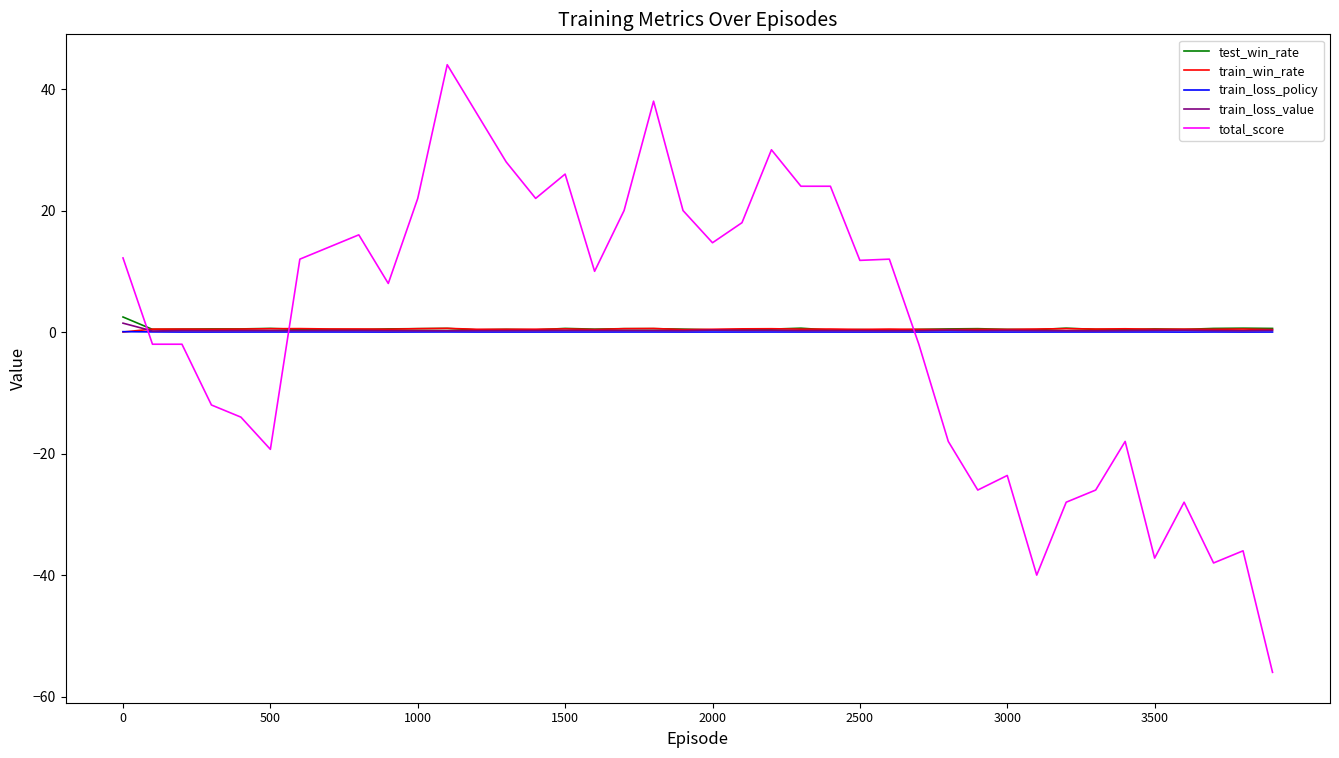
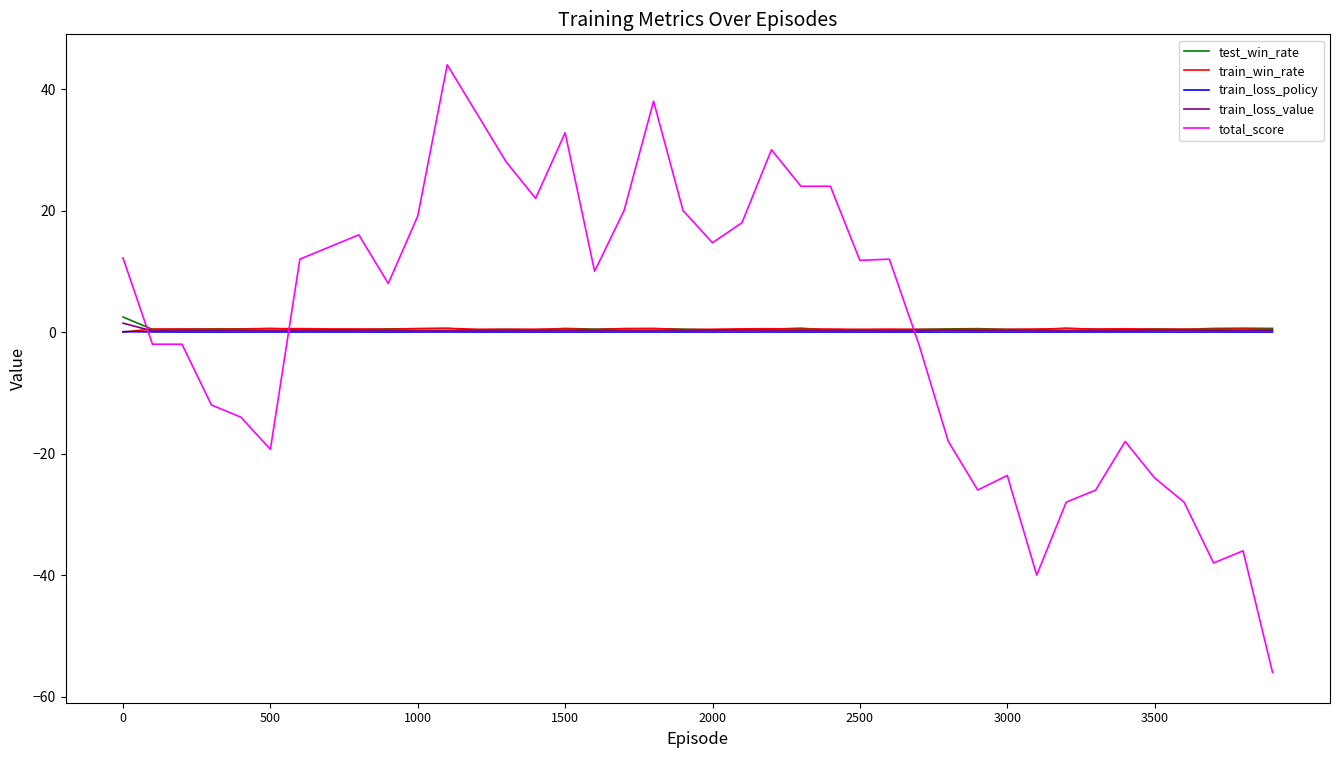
total_score, 1000: 22 -> 19
total_score, 1500: 26 -> 33
total_score, 3500: -37 -> -24
